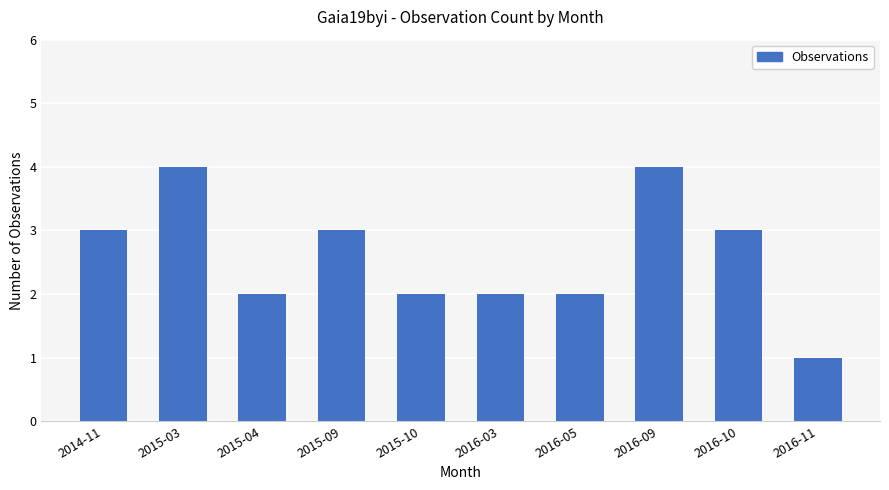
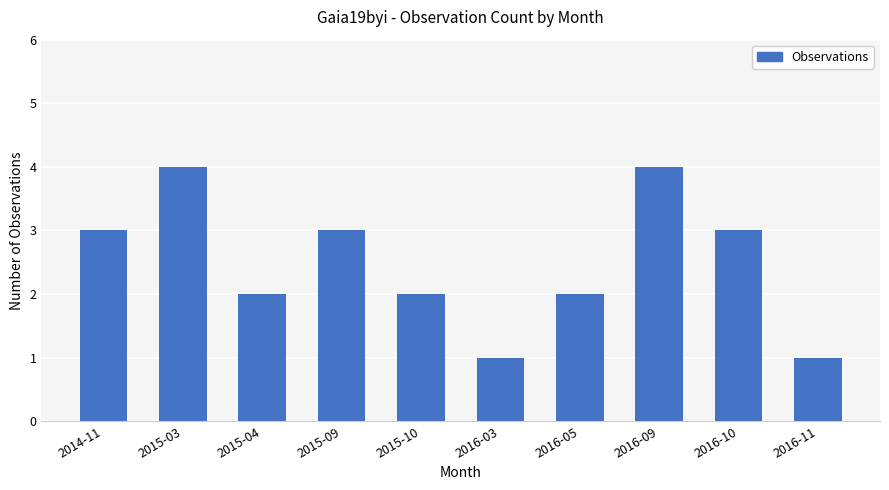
2016-03: 2 -> 1
